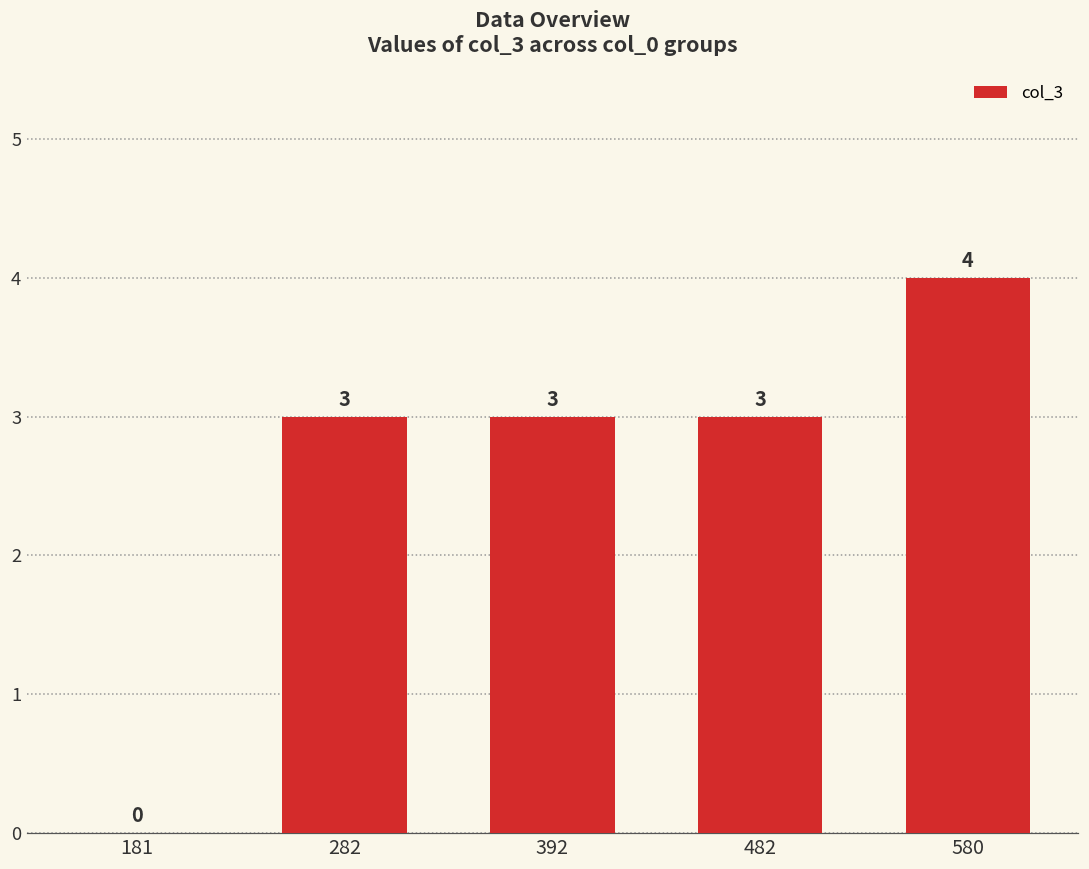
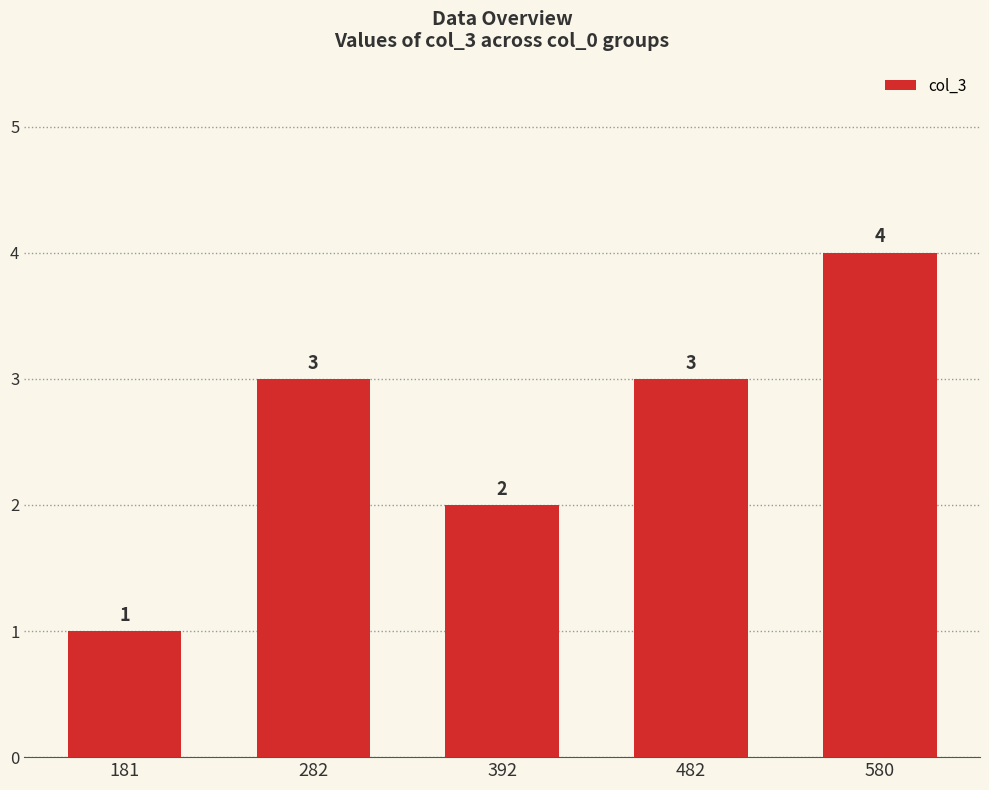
181: 0 -> 1
392: 3 -> 2
